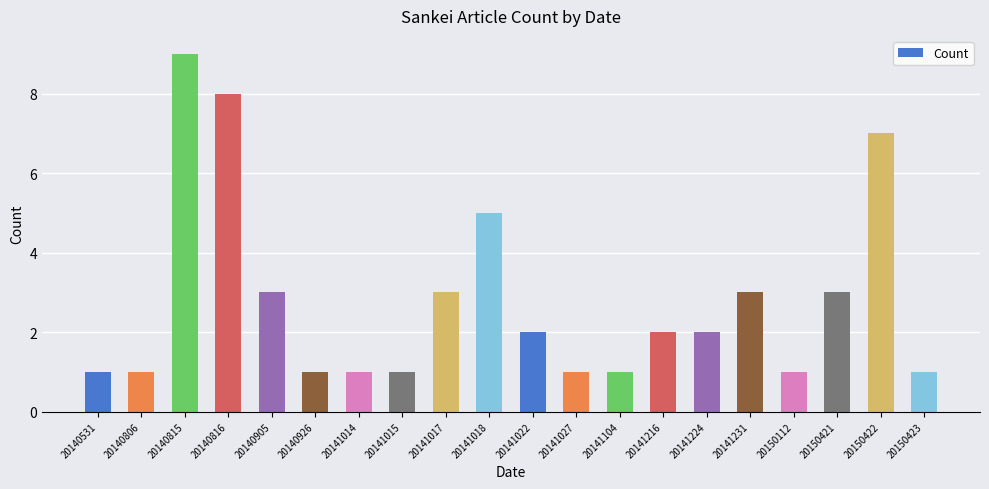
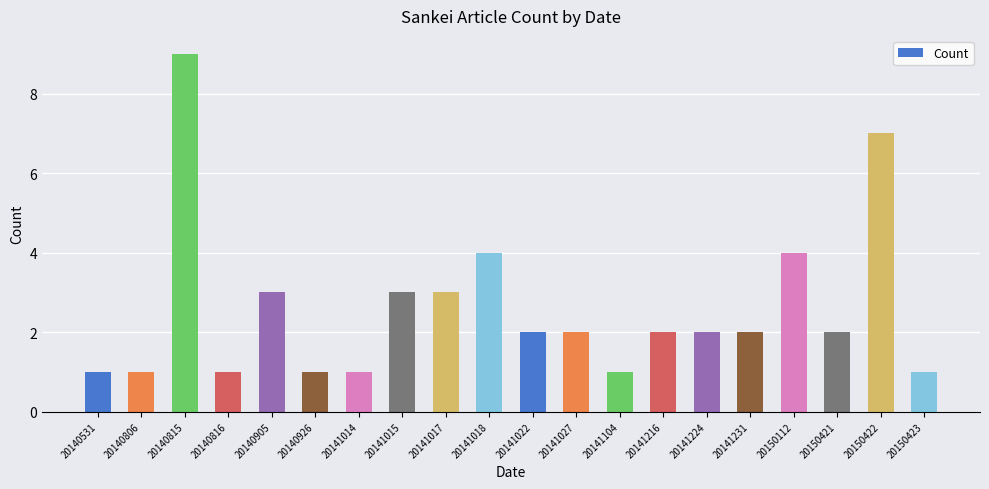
20140816: 8 -> 1
20141015: 1 -> 3
20141018: 5 -> 4
20141027: 1 -> 2
20141231: 3 -> 2
20150112: 1 -> 4
20150421: 3 -> 2
